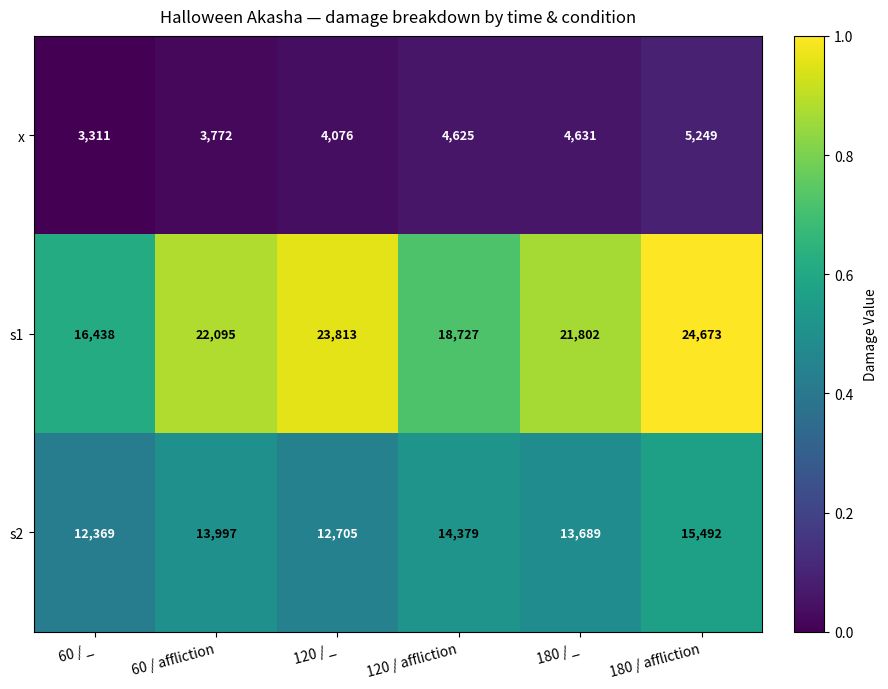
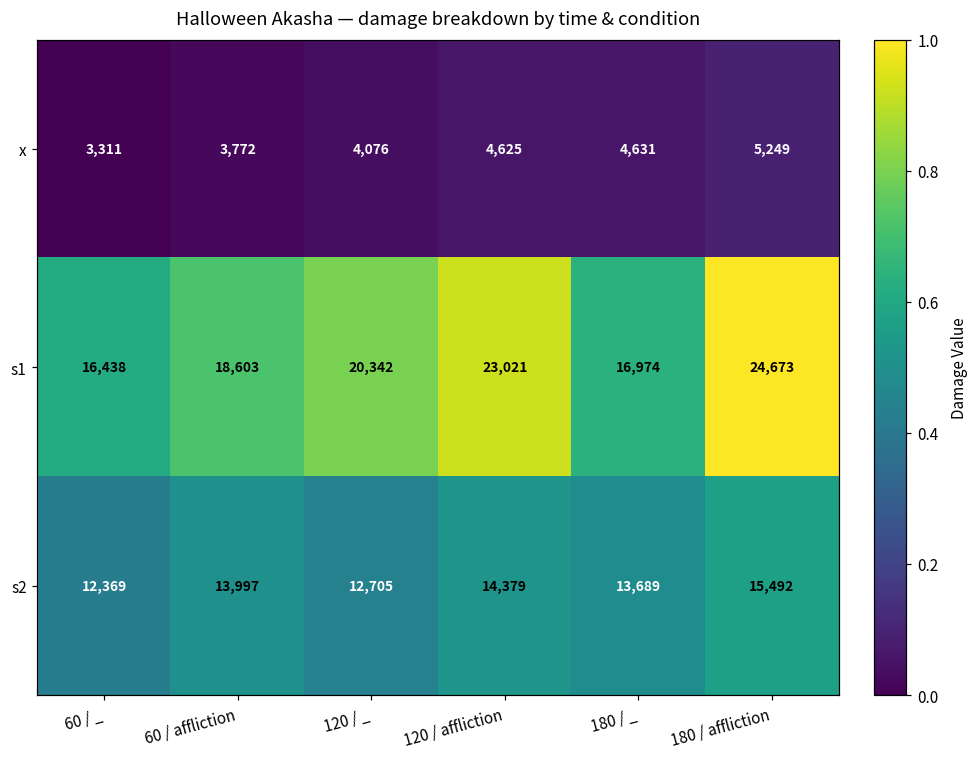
s1, 60 / affliction: 22,095 -> 18,603
s1, 120 / _: 23,813 -> 20,342
s1, 120 / affliction: 18,727 -> 23,021
s1, 180 / _: 21,802 -> 16,974
